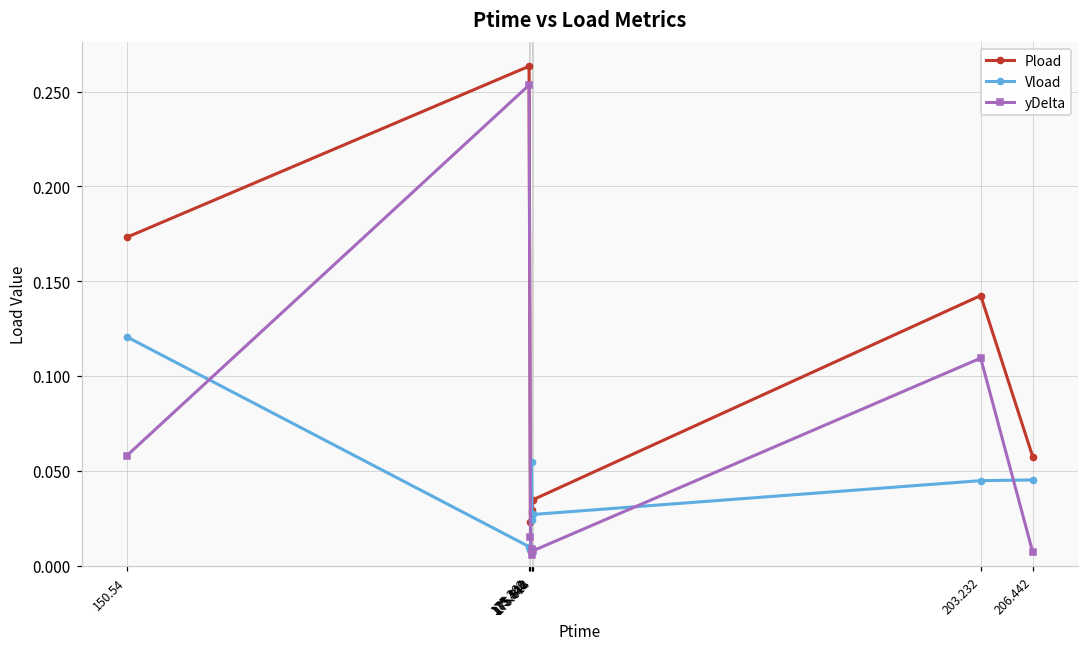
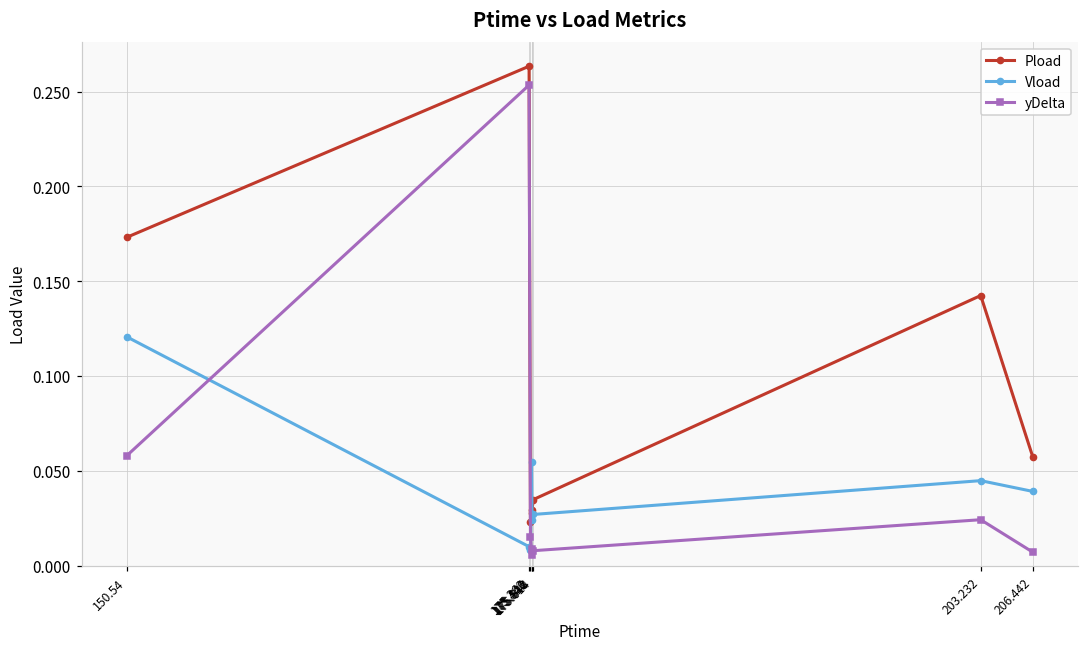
yDelta, 203.232: 0.109 -> 0.024
Vload, 206.442: 0.045 -> 0.039
